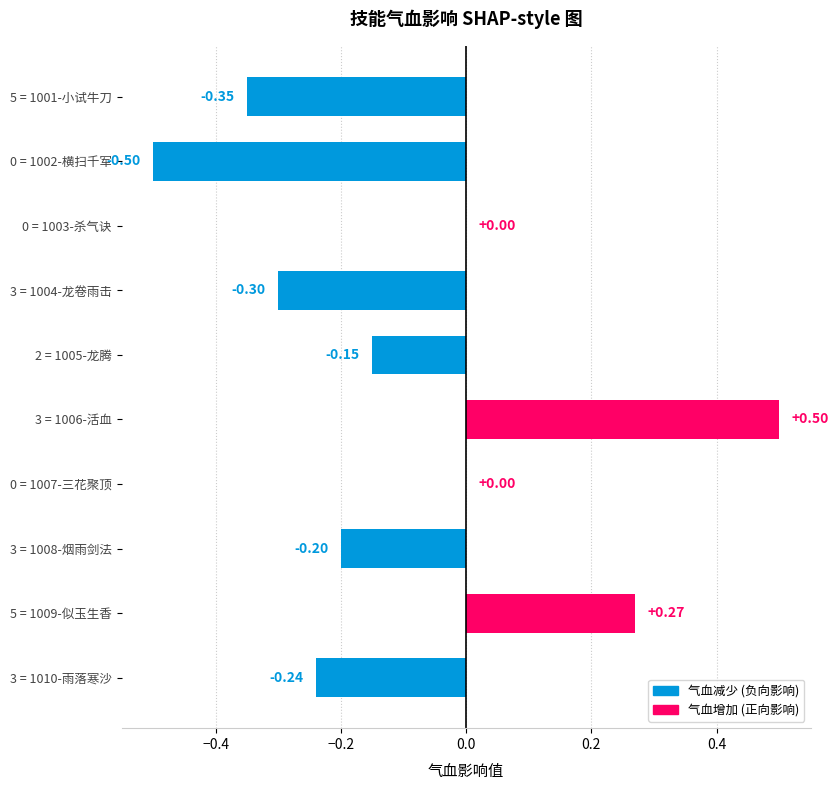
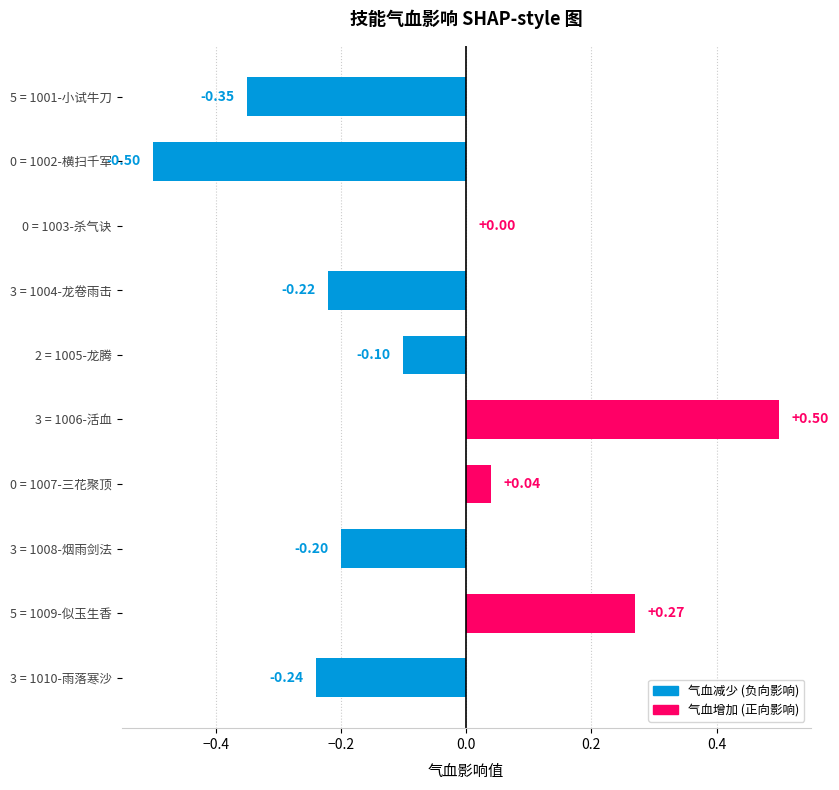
3 = 1004-龙卷雨击: -0.30 -> -0.22
2 = 1005-龙腾: -0.15 -> -0.10
0 = 1007-三花聚顶: +0.00 -> +0.04
